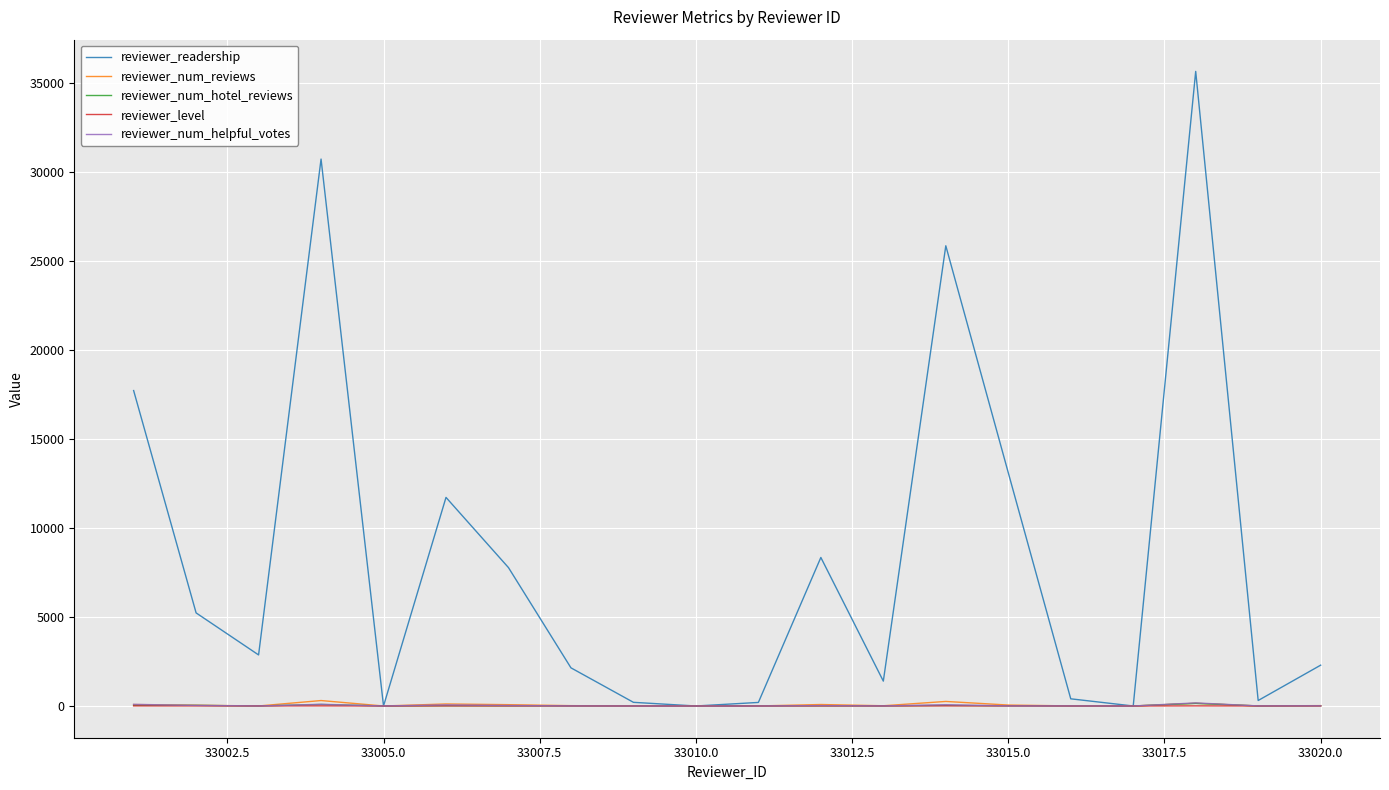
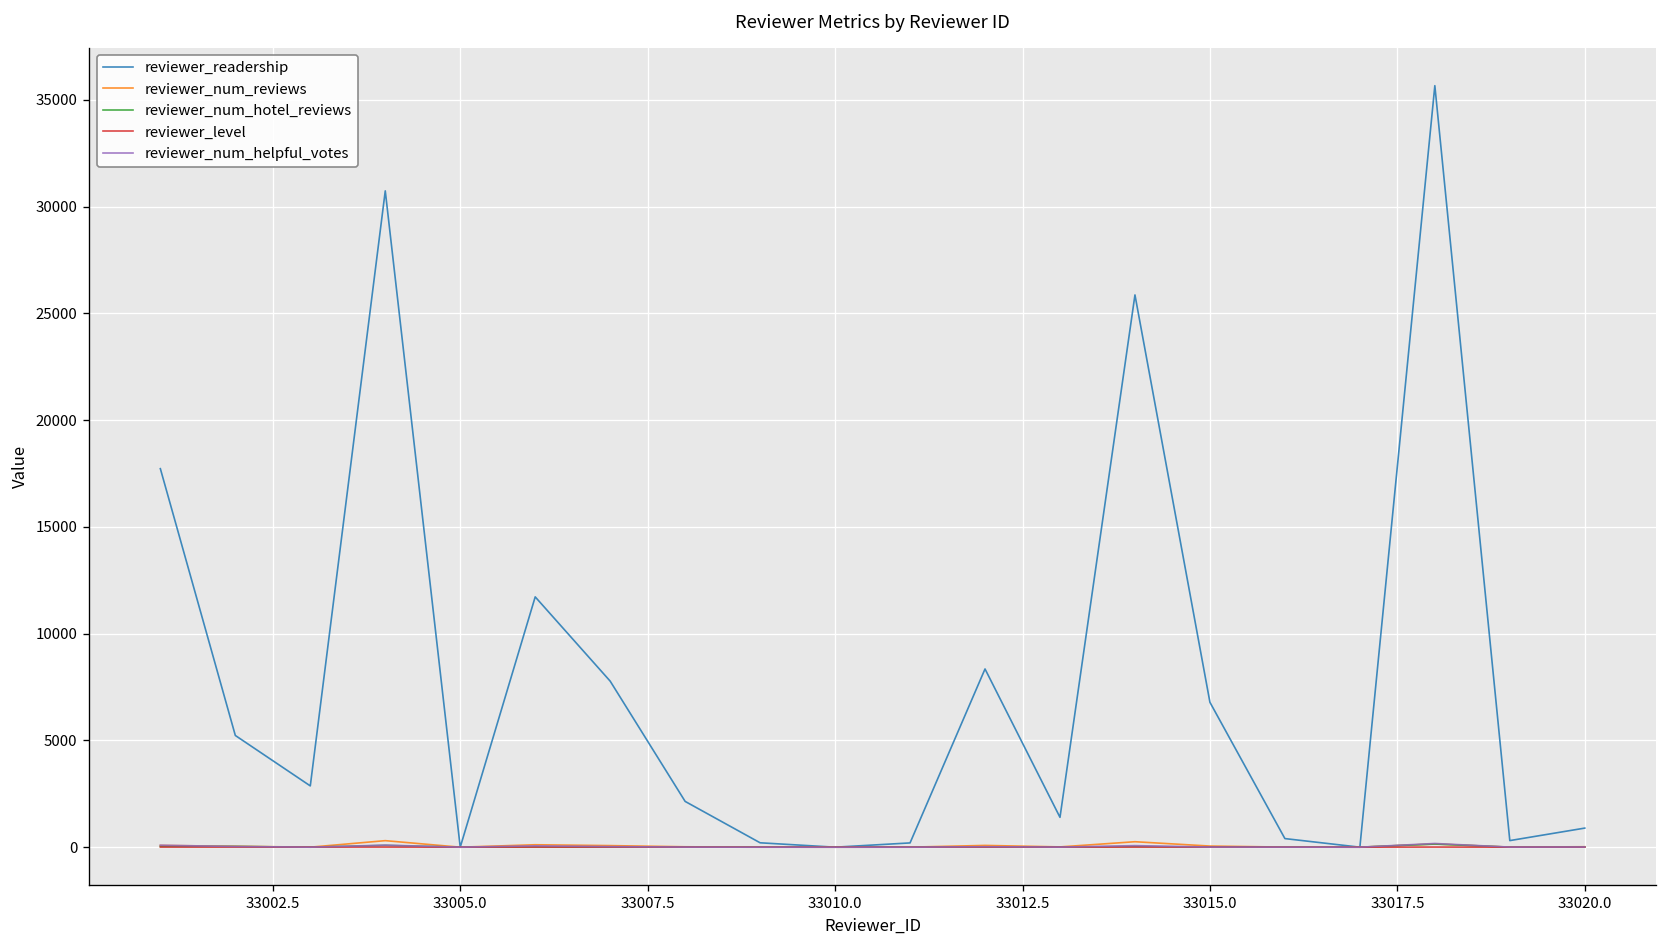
reviewer_readership, 33015.0: 13100 -> 6800
reviewer_readership, 33020.0: 2300 -> 900
